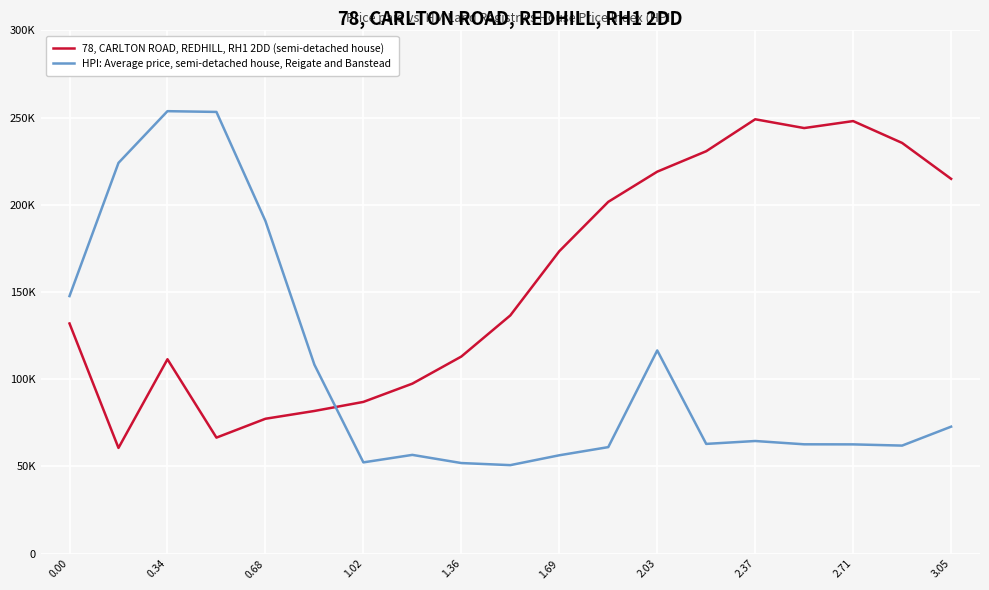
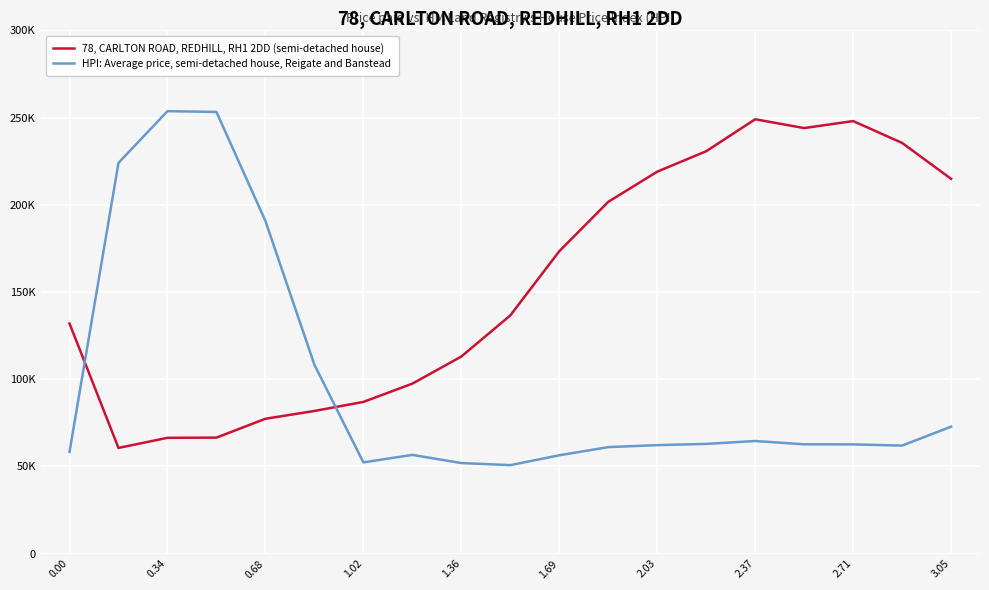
HPI: Average price, semi-detached house, Reigate and Banstead, 0.00: 148000 -> 58000
78, CARLTON ROAD, REDHILL, RH1 2DD (semi-detached house), 0.34: 111000 -> 66000
HPI: Average price, semi-detached house, Reigate and Banstead, 2.03: 117000 -> 62000
